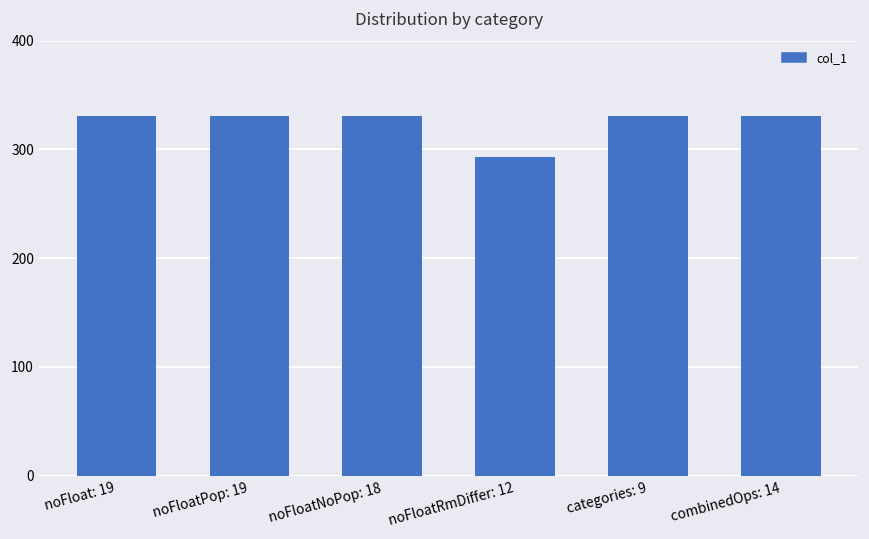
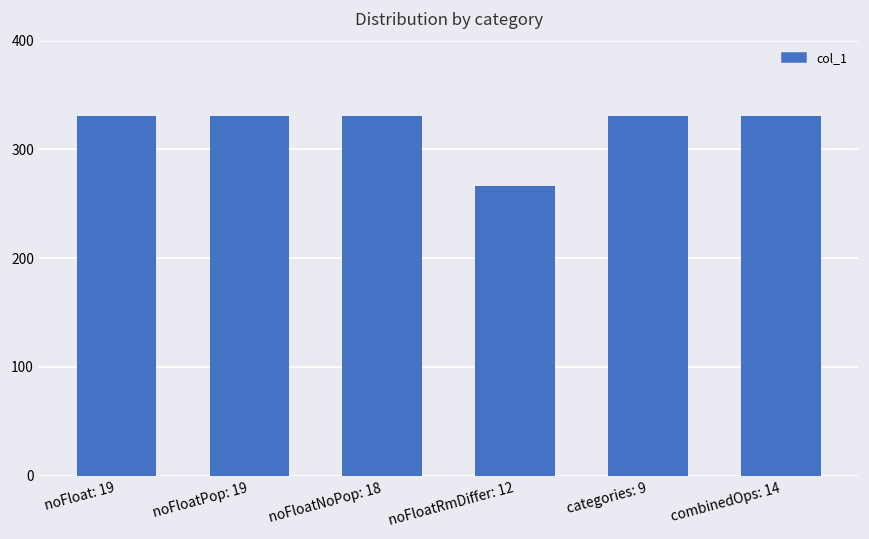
noFloatRmDiffer: 12: 290 -> 270
